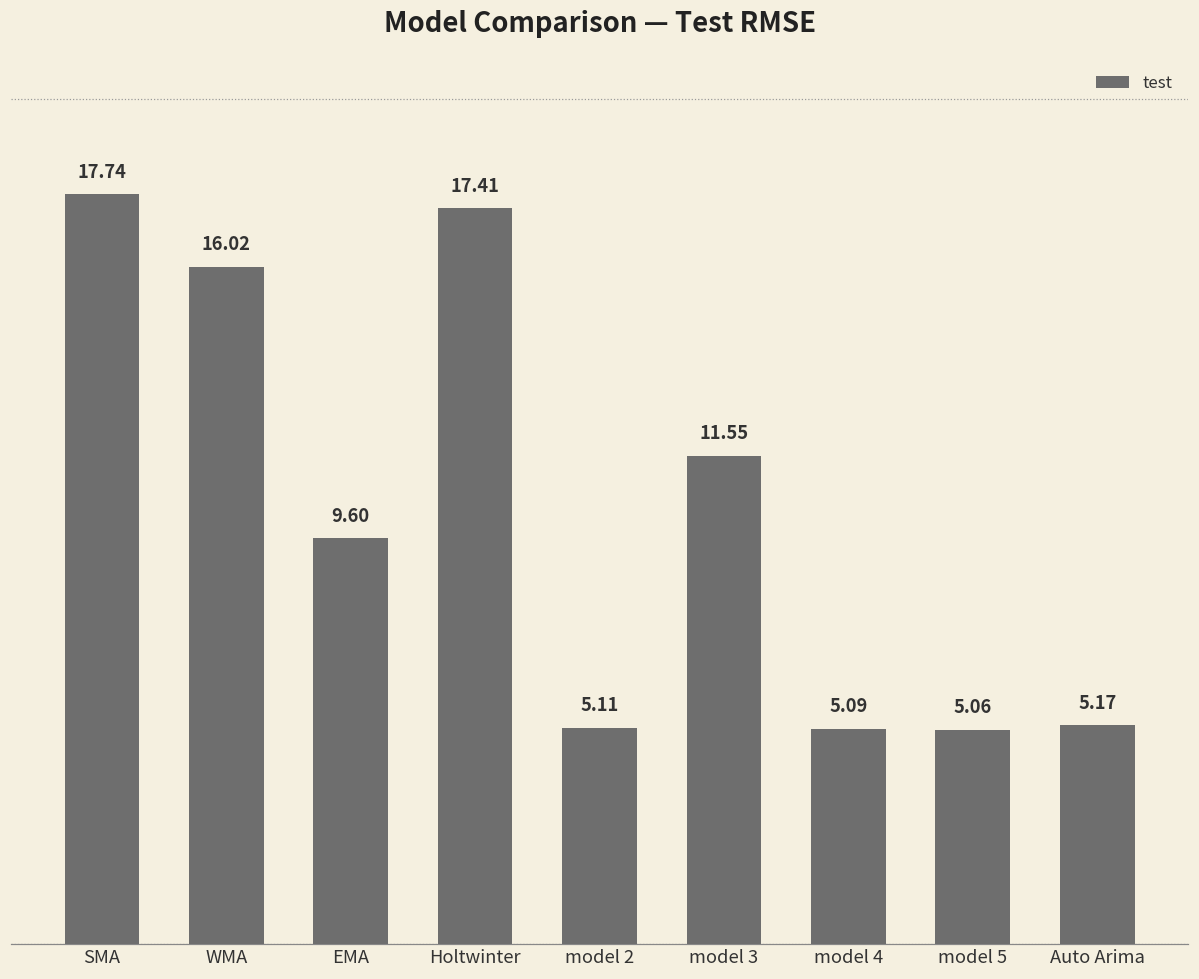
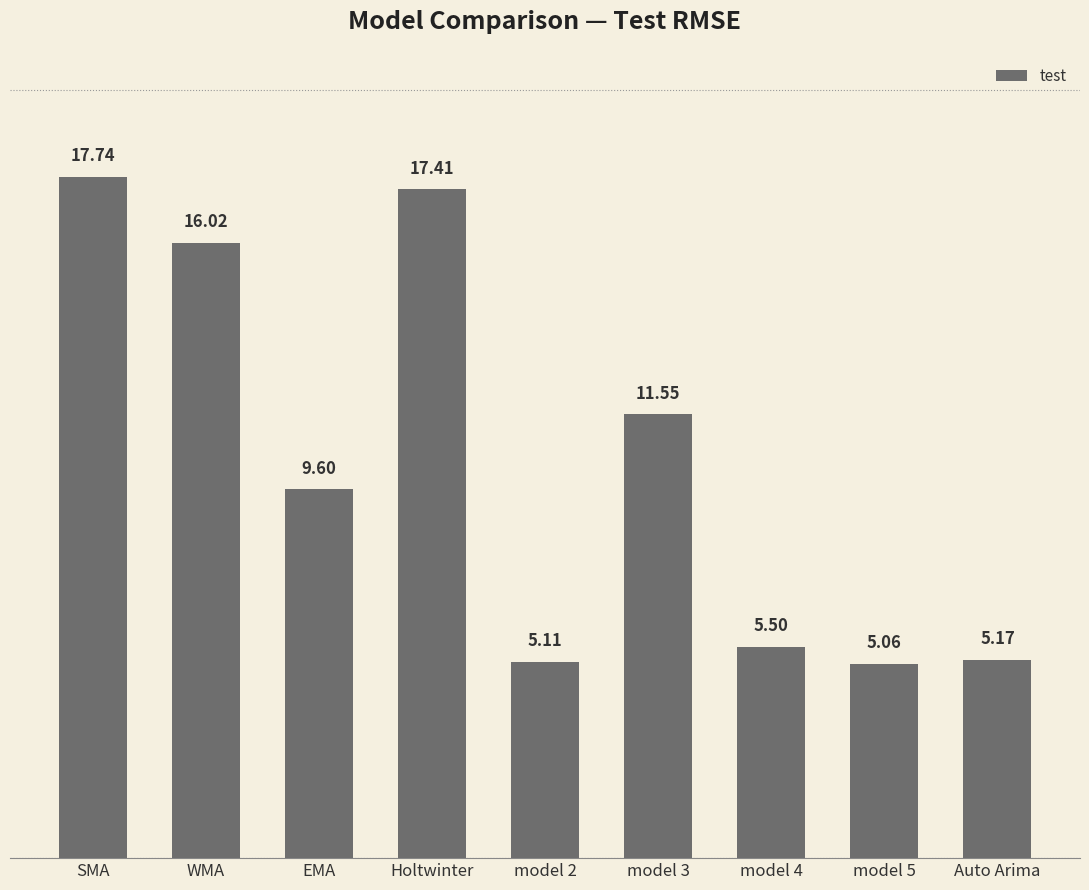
model 4: 5.09 -> 5.50
